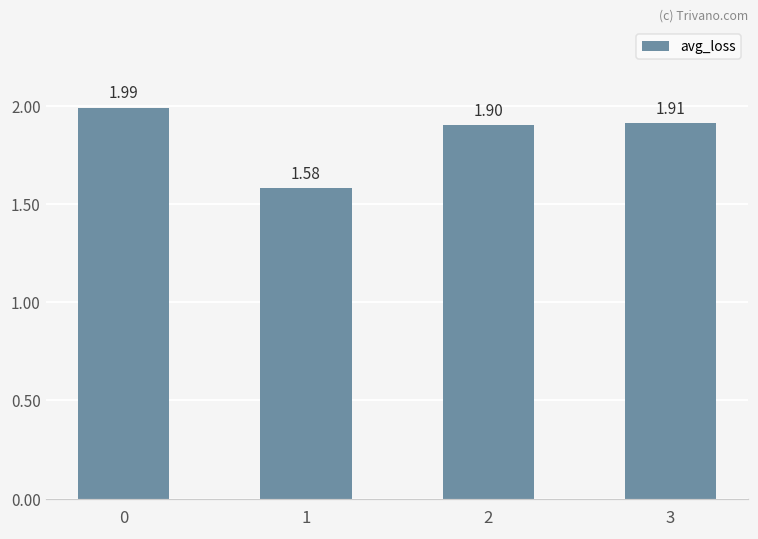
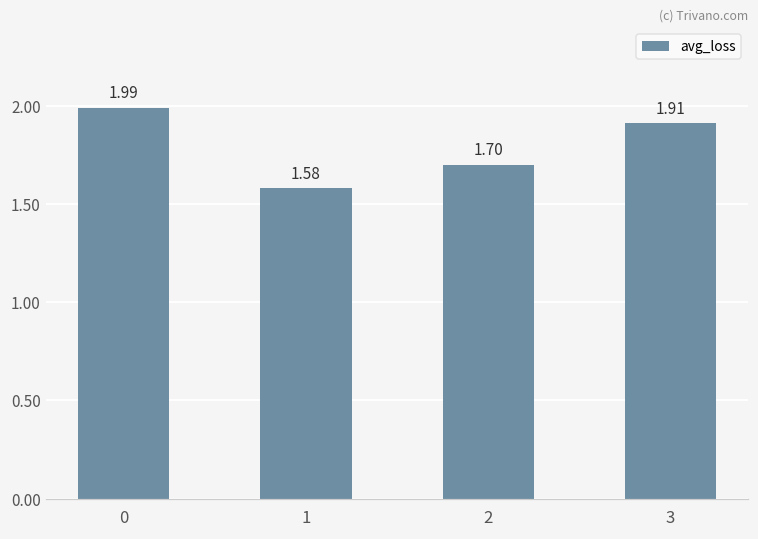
2: 1.90 -> 1.70
